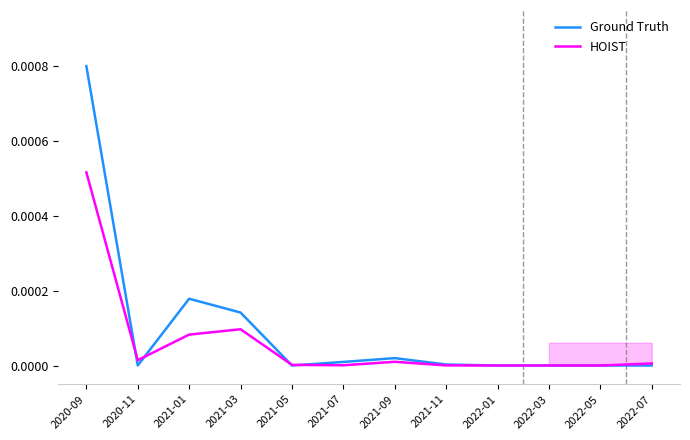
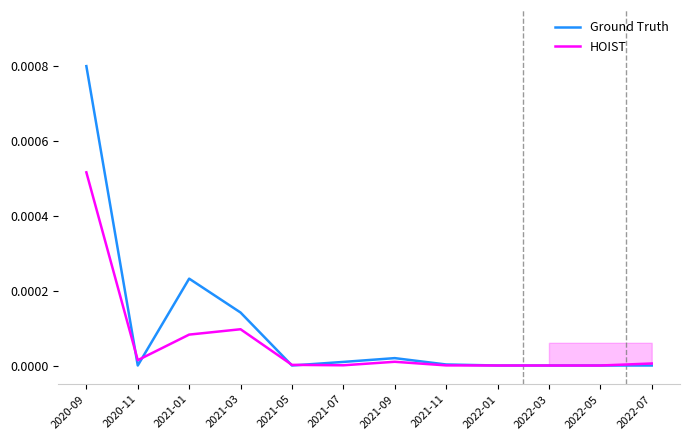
Ground Truth, 2021-01: 0.00018 -> 0.00023
